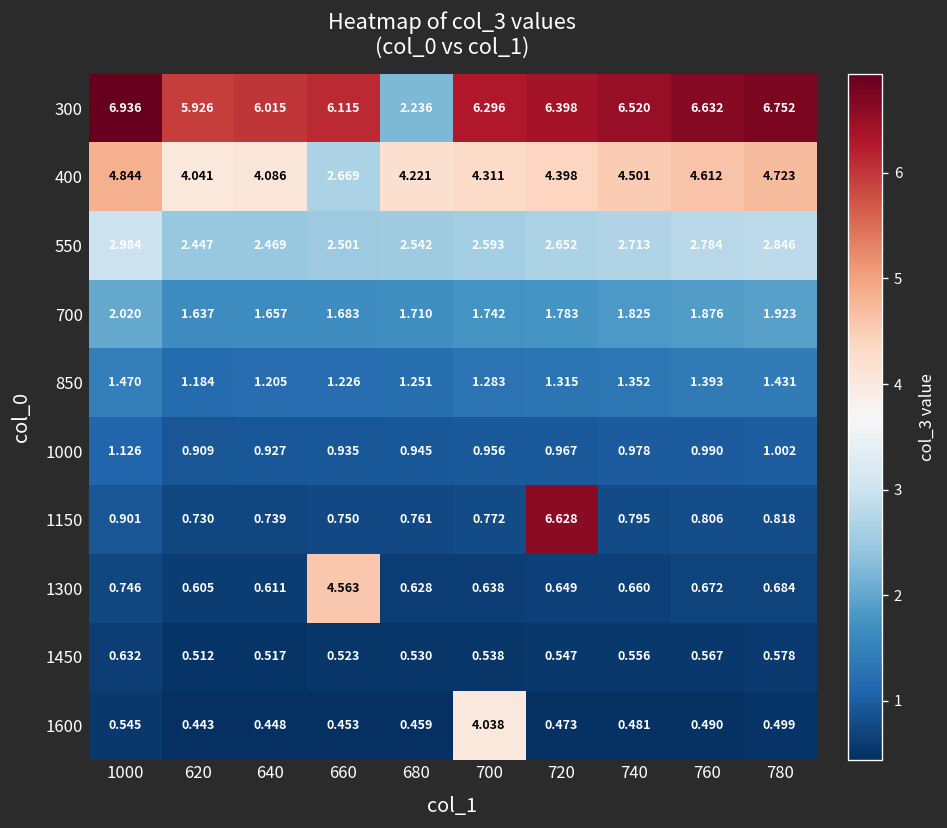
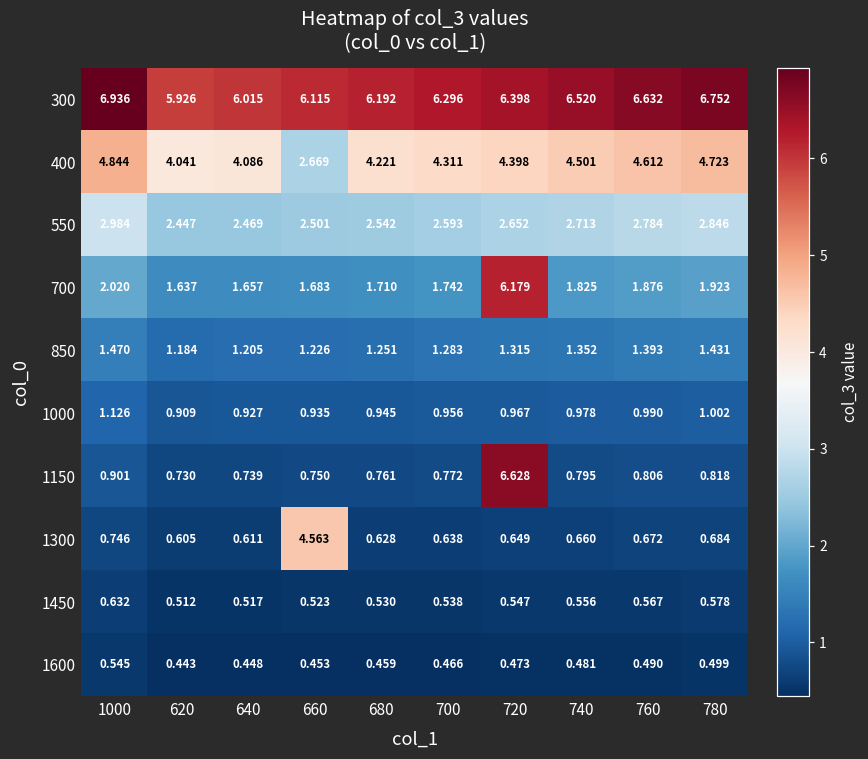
300, 680: 2.236 -> 6.192
700, 720: 1.783 -> 6.179
1600, 700: 4.038 -> 0.466
